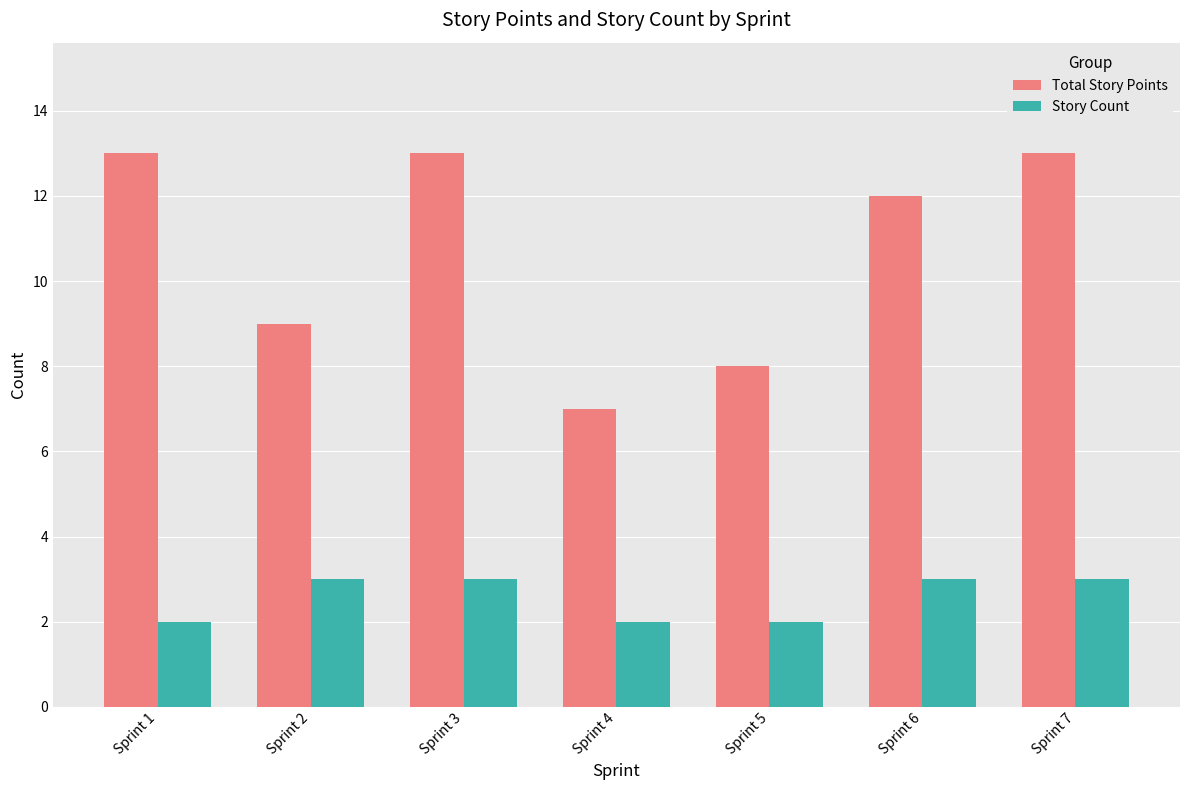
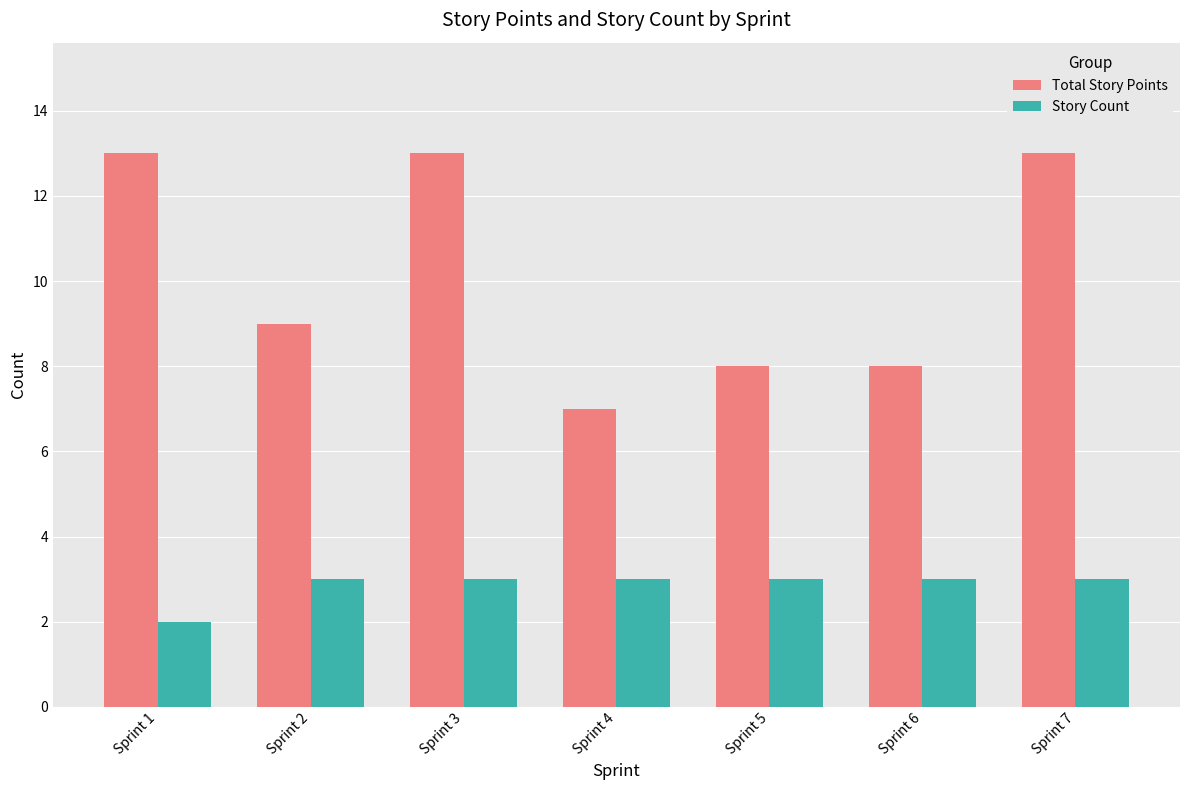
Story Count, Sprint 4: 2 -> 3
Story Count, Sprint 5: 2 -> 3
Total Story Points, Sprint 6: 12 -> 8
